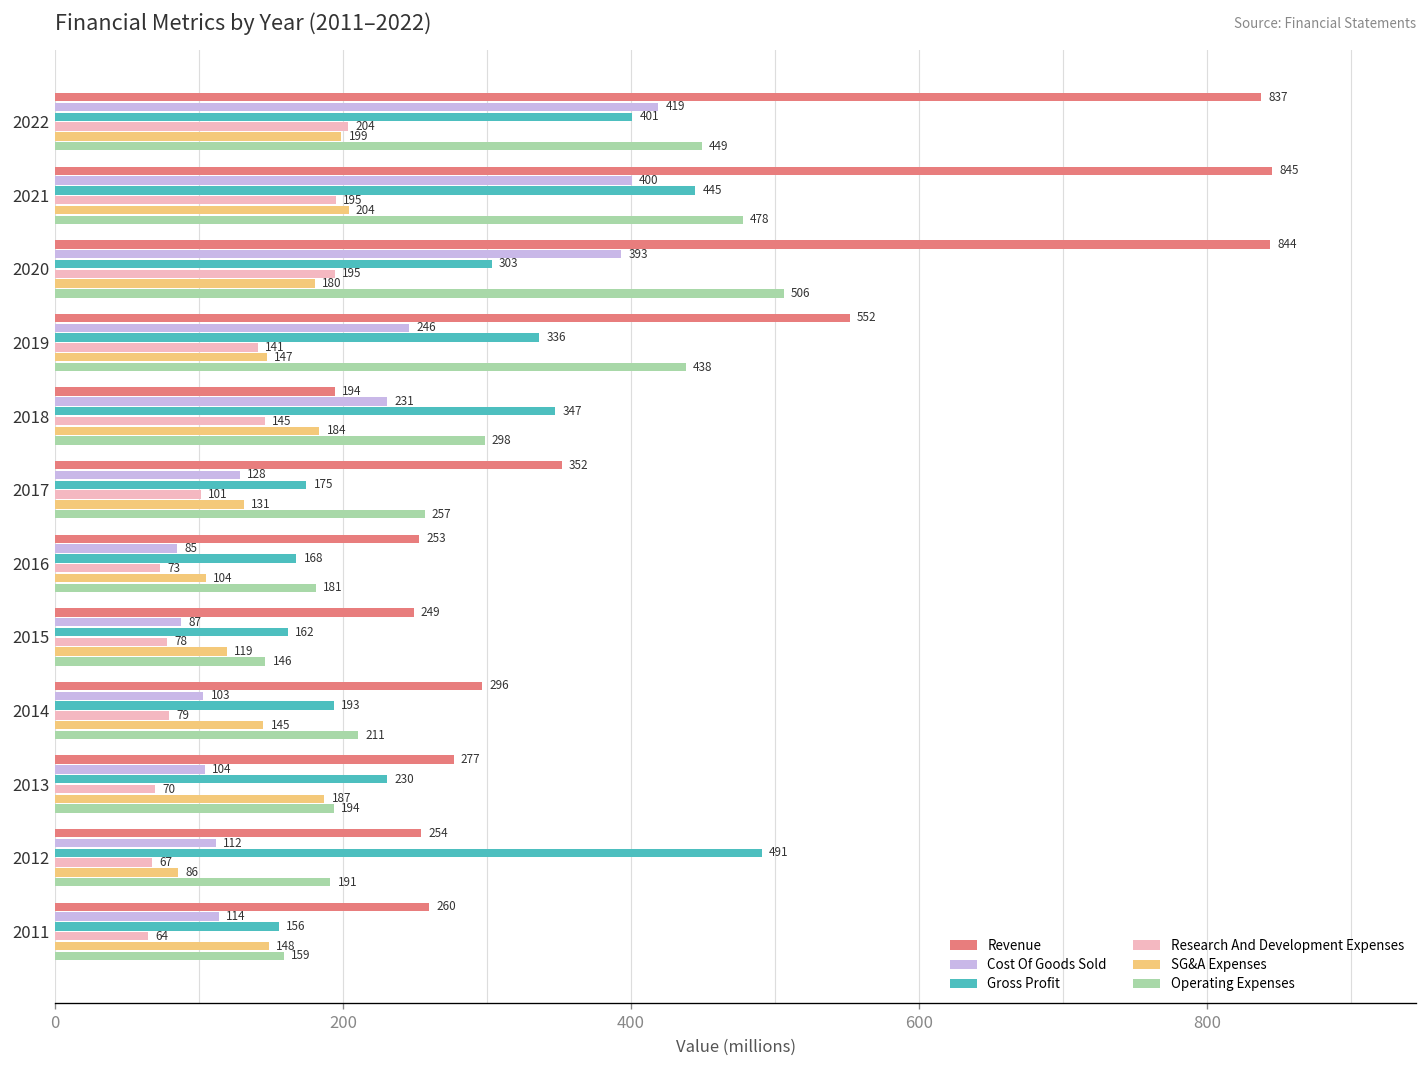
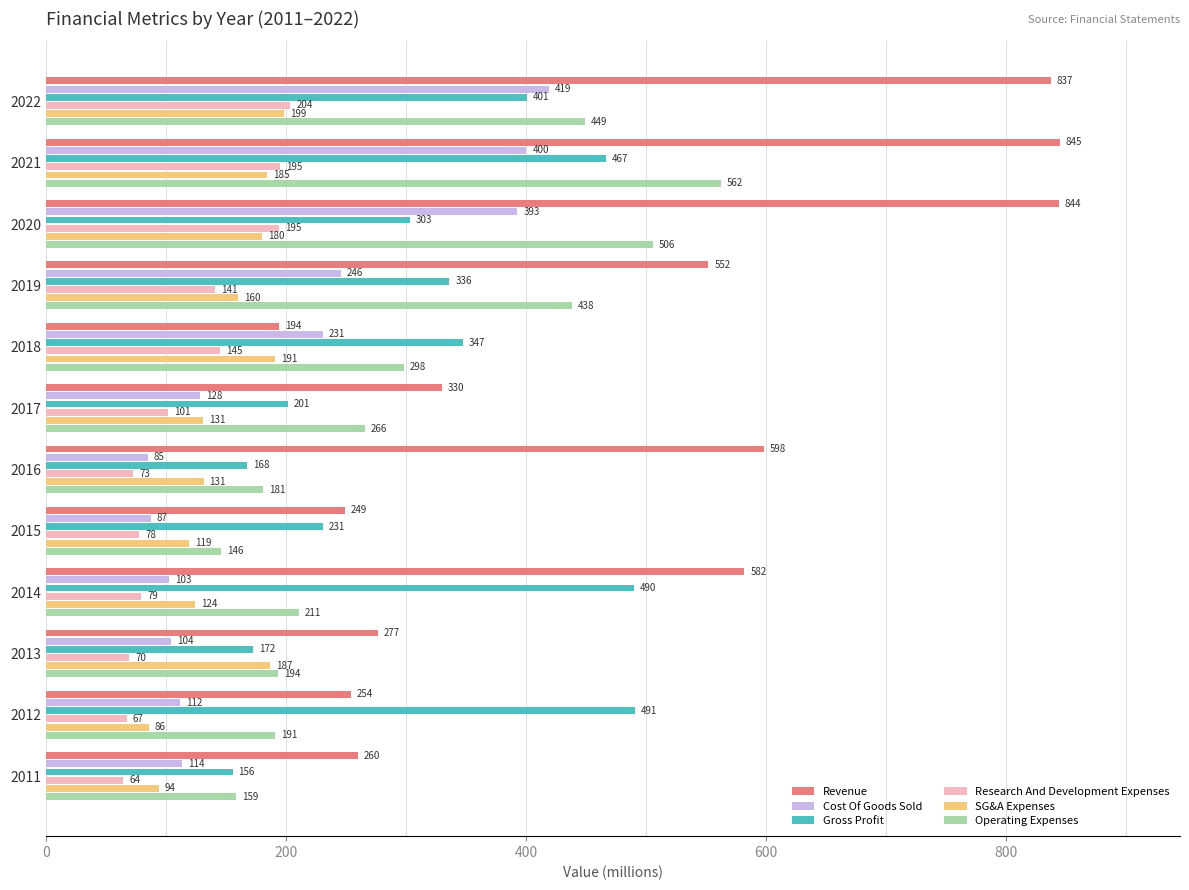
Gross Profit, 2021: 445 -> 467
SG&A Expenses, 2021: 204 -> 185
Operating Expenses, 2021: 478 -> 562
SG&A Expenses, 2019: 147 -> 160
SG&A Expenses, 2018: 184 -> 191
Revenue, 2017: 352 -> 330
Gross Profit, 2017: 175 -> 201
Operating Expenses, 2017: 257 -> 266
Revenue, 2016: 253 -> 598
SG&A Expenses, 2016: 104 -> 131
Gross Profit, 2015: 162 -> 231
Revenue, 2014: 296 -> 582
Gross Profit, 2014: 193 -> 490
SG&A Expenses, 2014: 145 -> 124
Gross Profit, 2013: 230 -> 172
SG&A Expenses, 2011: 148 -> 94
